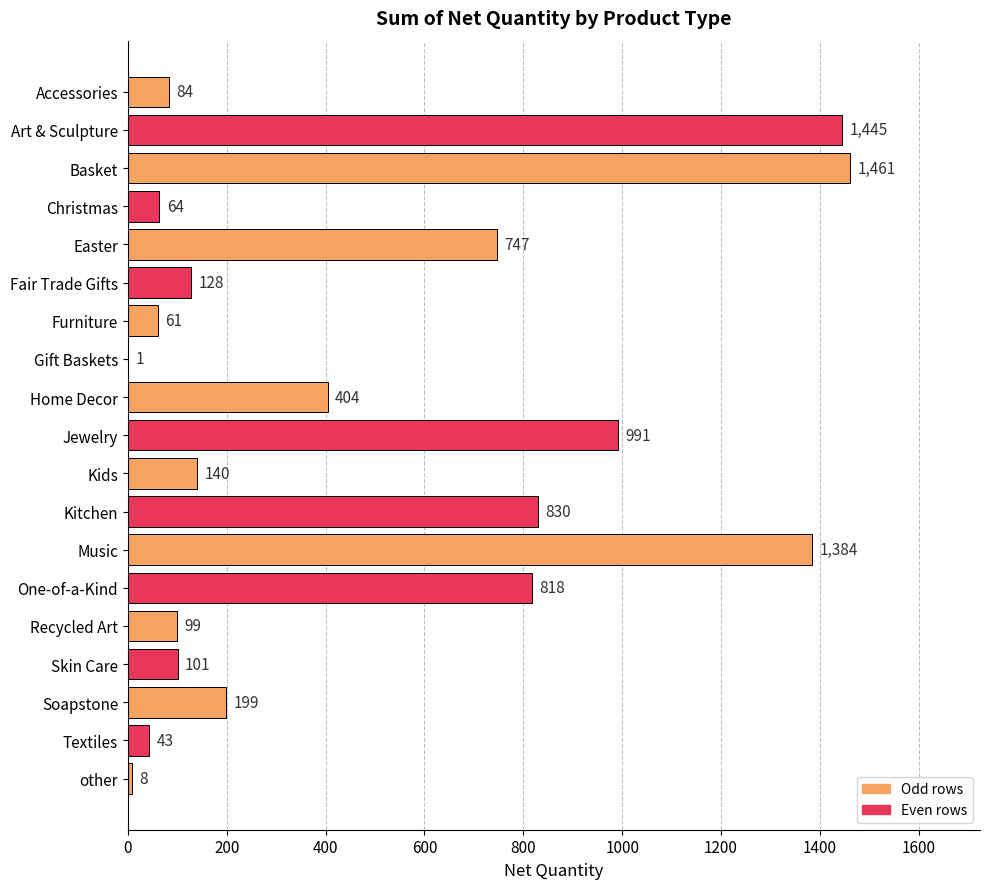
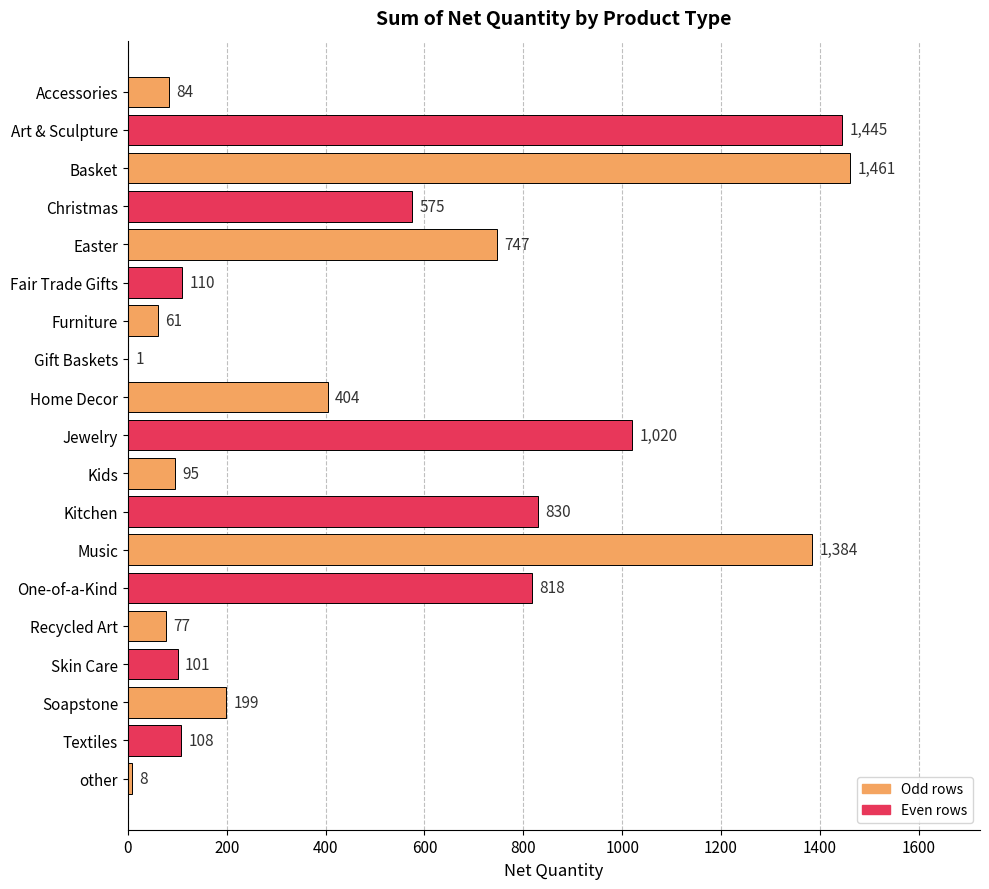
Christmas: 64 -> 575
Fair Trade Gifts: 128 -> 110
Jewelry: 991 -> 1,020
Kids: 140 -> 95
Recycled Art: 99 -> 77
Textiles: 43 -> 108
